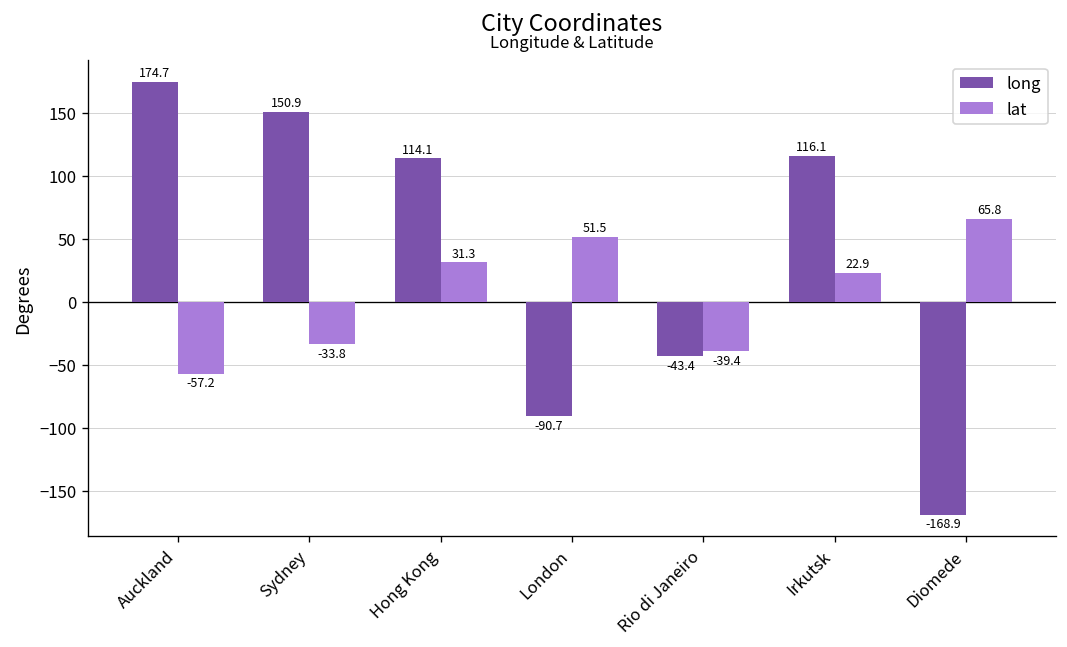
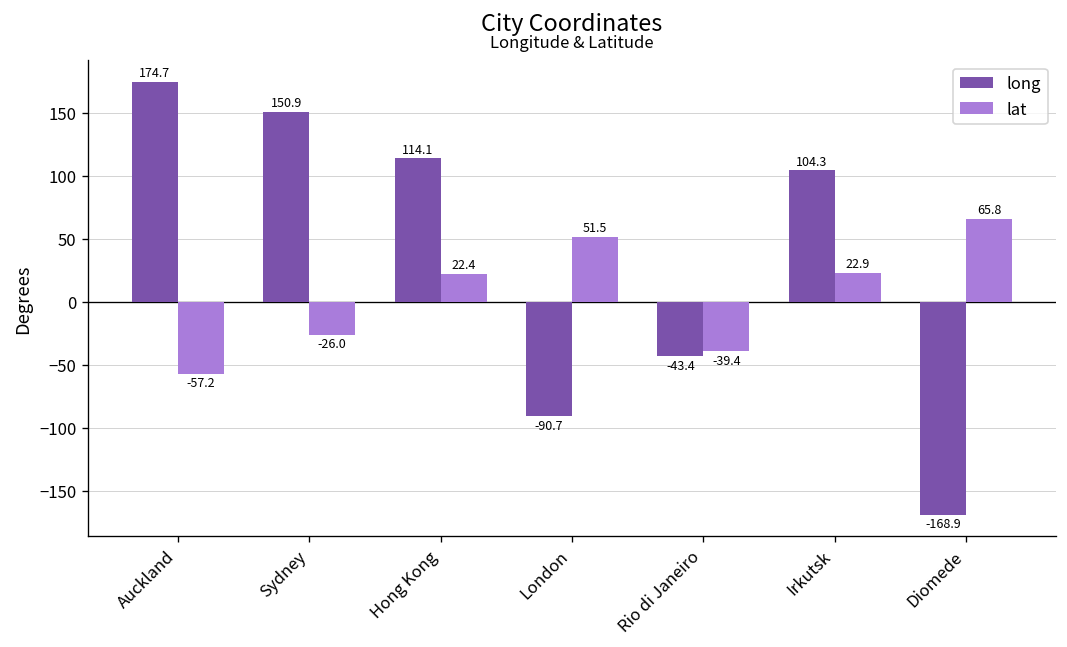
lat, Sydney: -33.8 -> -26.0
lat, Hong Kong: 31.3 -> 22.4
long, Irkutsk: 116.1 -> 104.3
